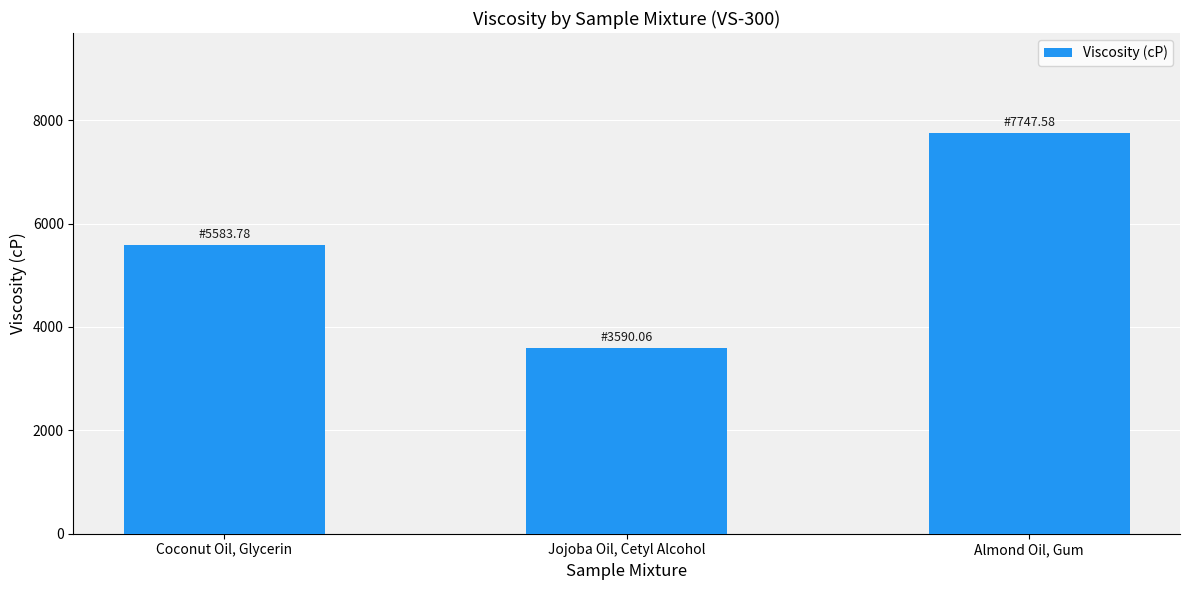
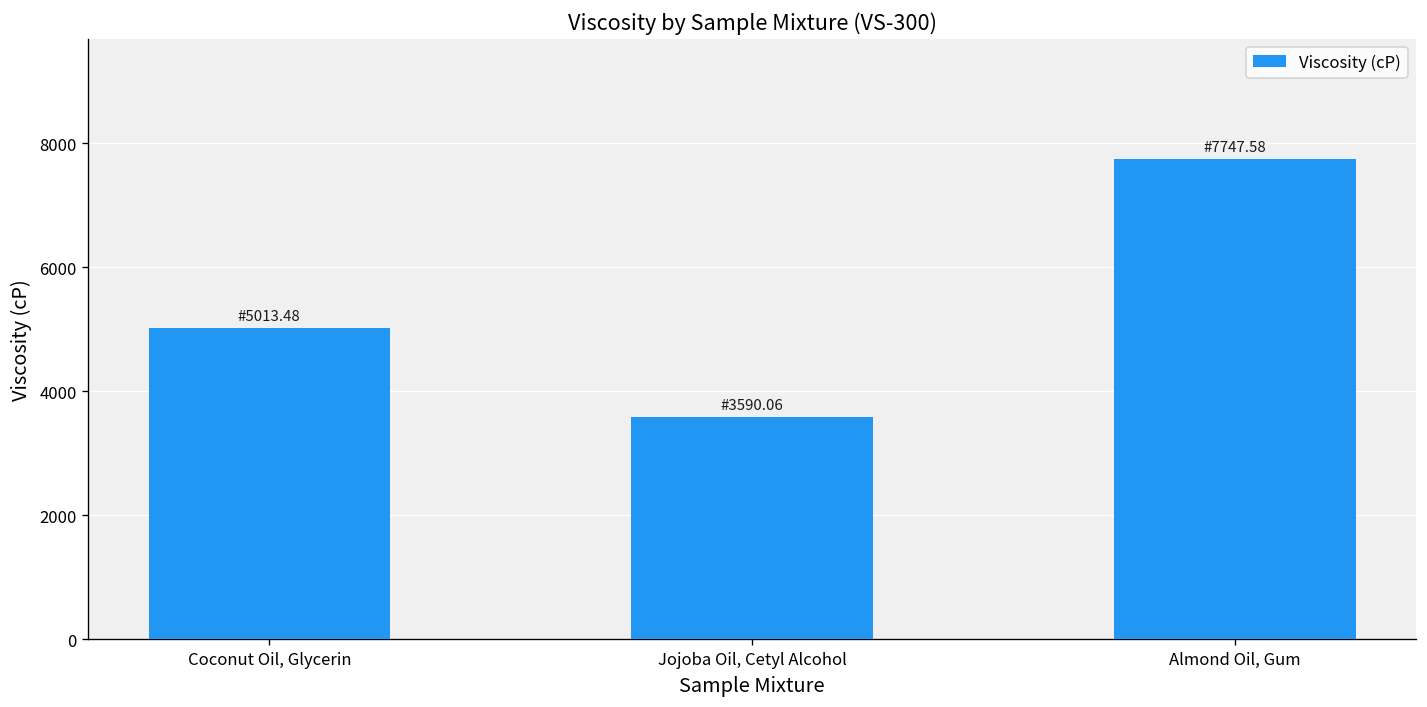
Coconut Oil, Glycerin: 5583.78 -> 5013.48
